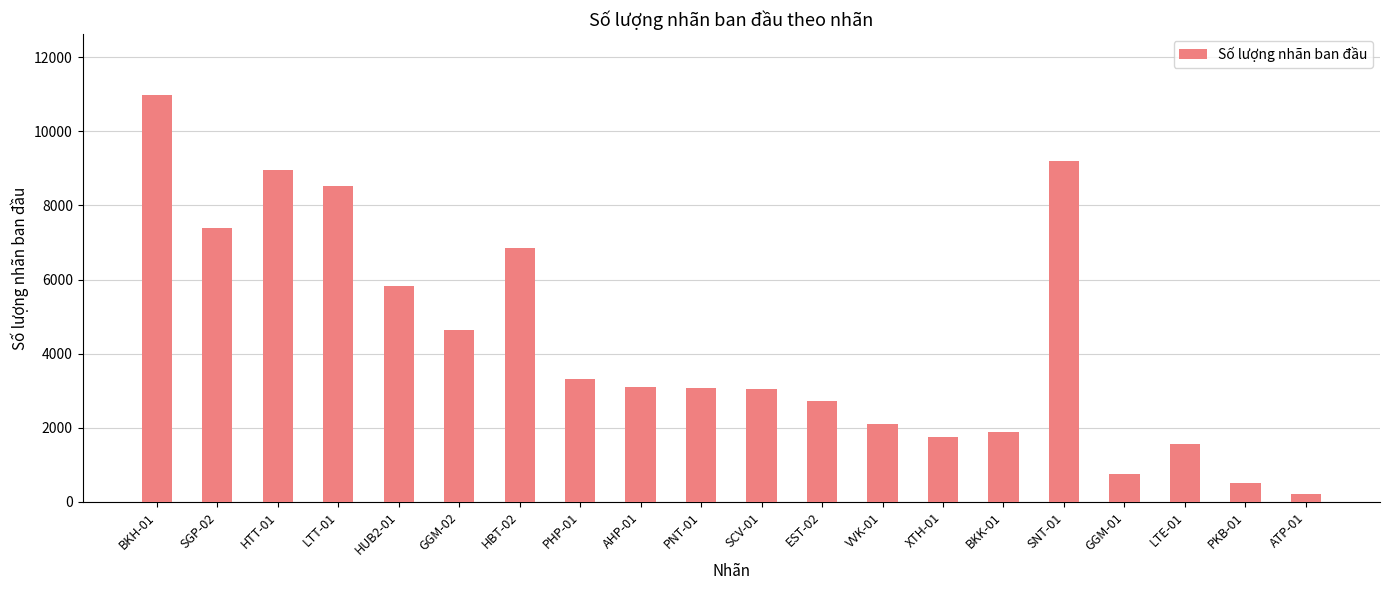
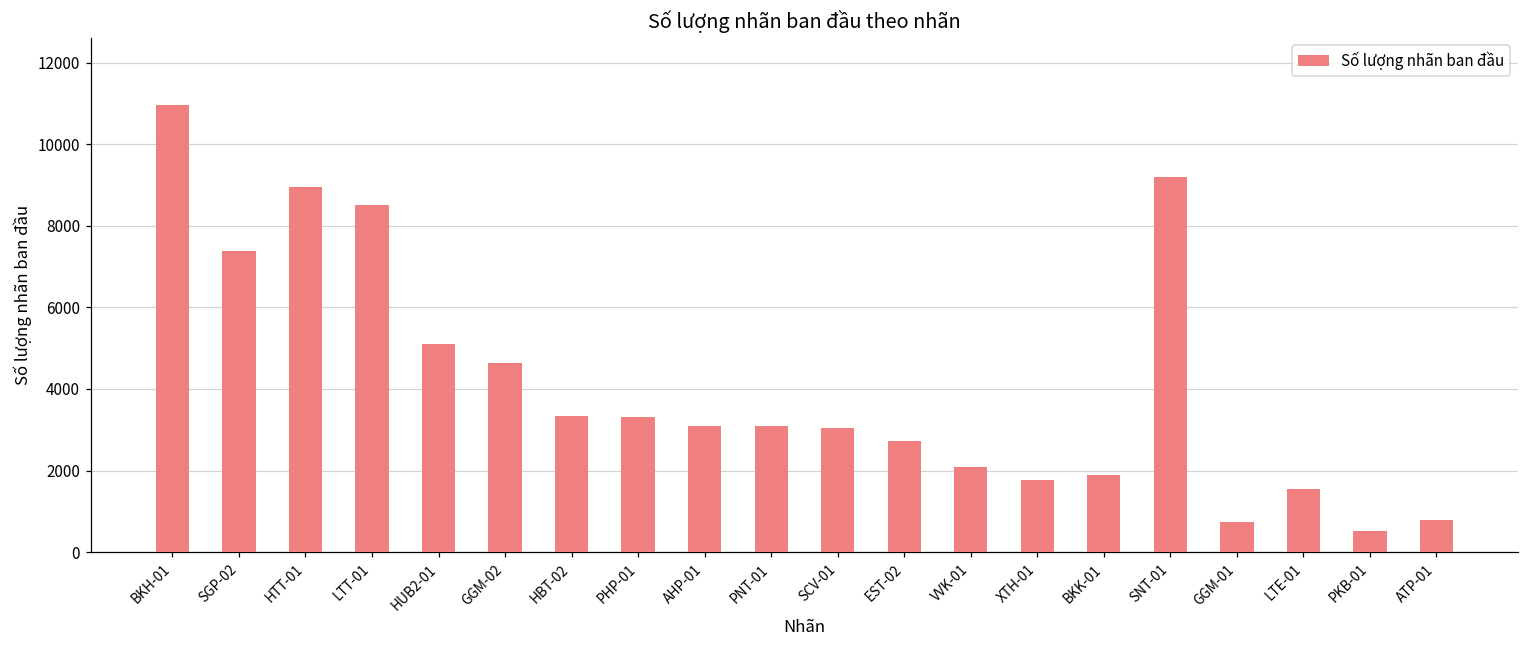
HUB2-01: 5800 -> 5100
HBT-02: 6900 -> 3300
ATP-01: 200 -> 800
